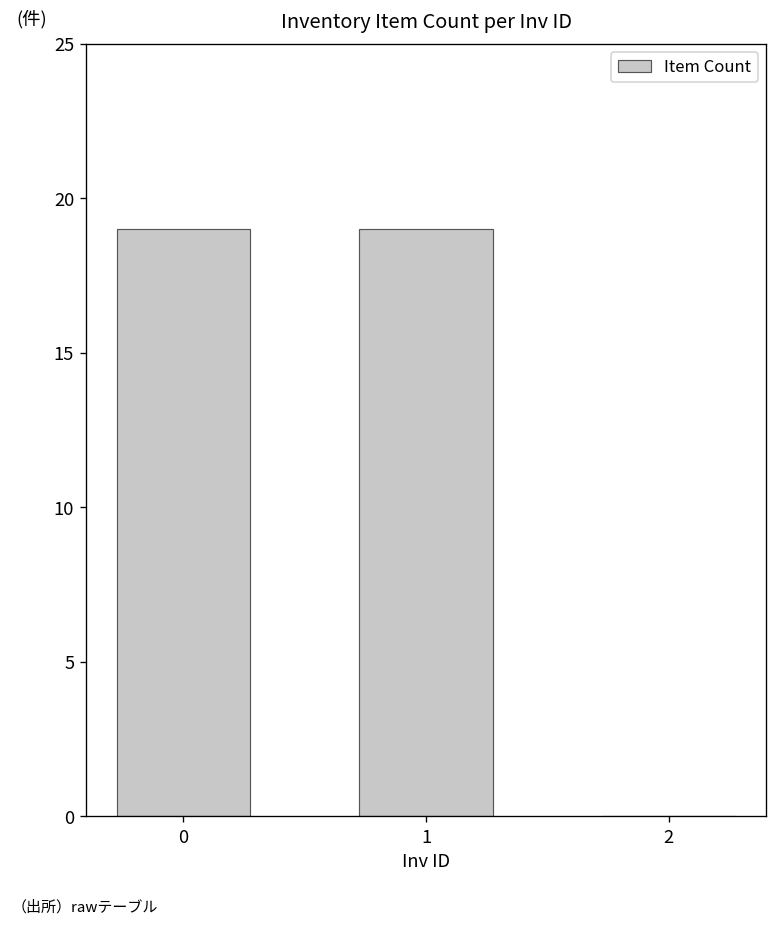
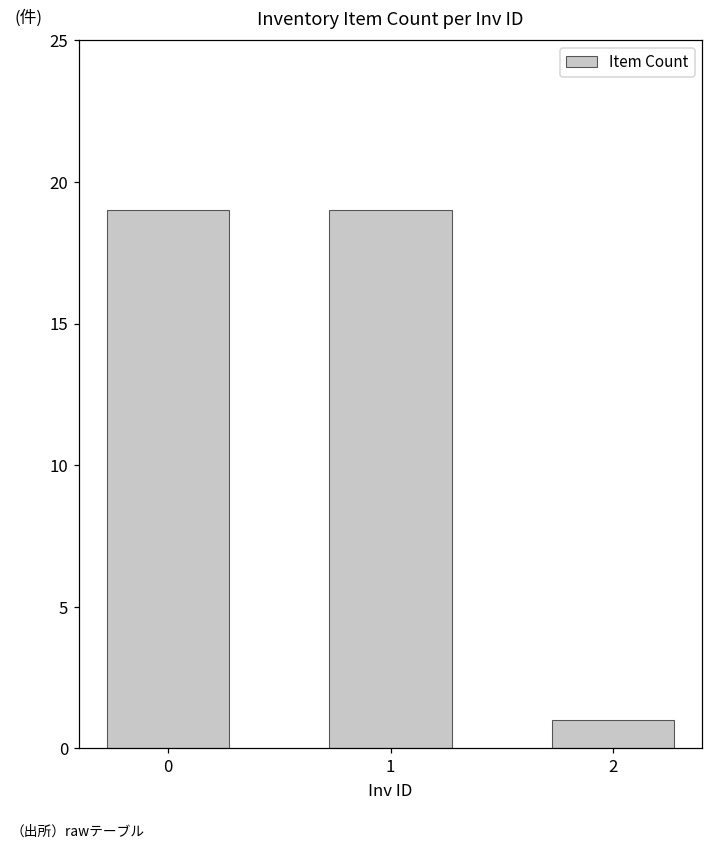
2: 0 -> 1
